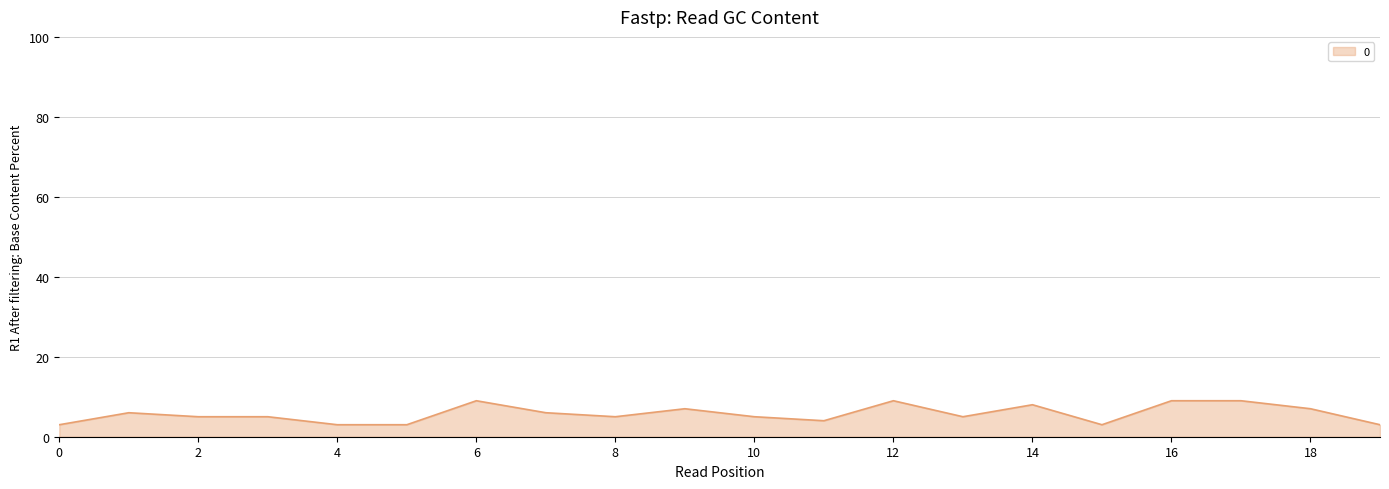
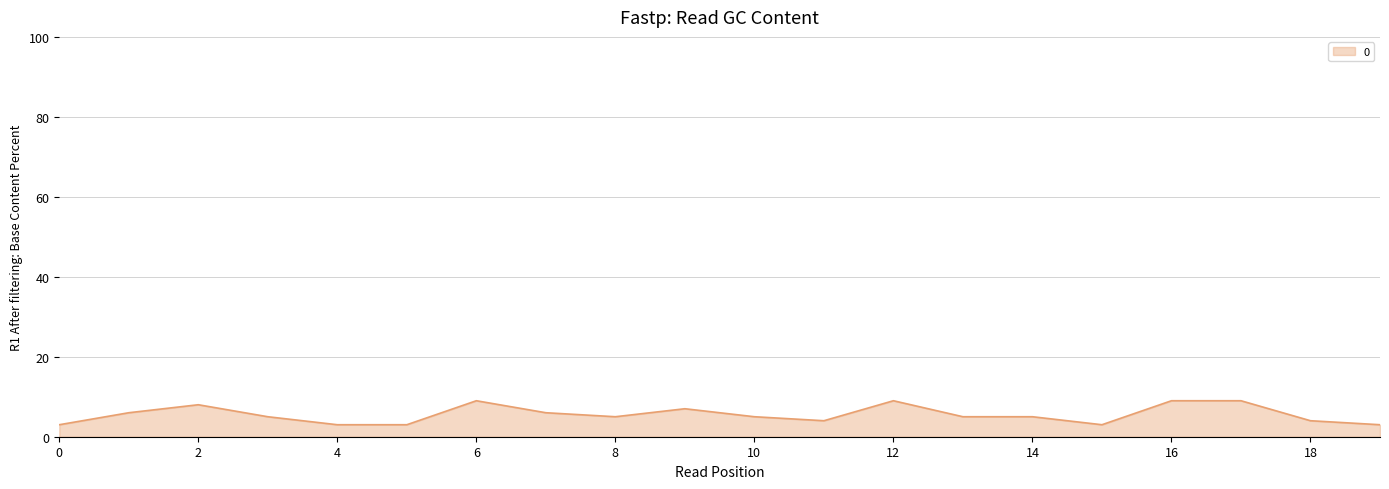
2: 5 -> 8
14: 8 -> 5
18: 7 -> 4
